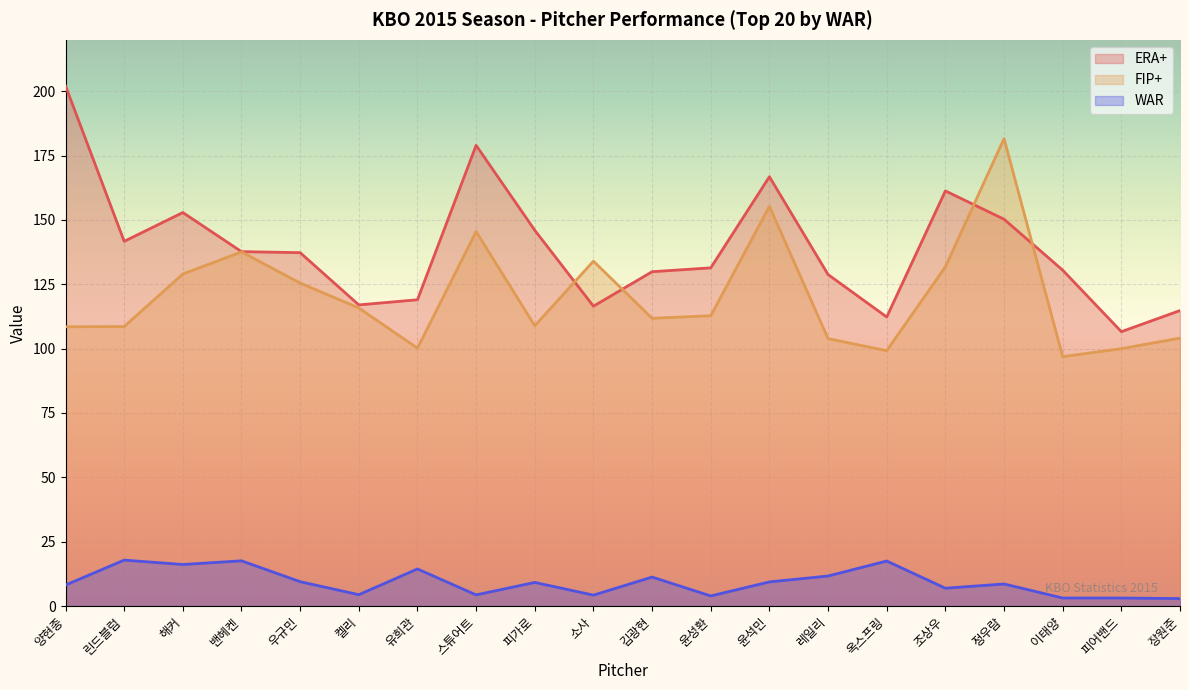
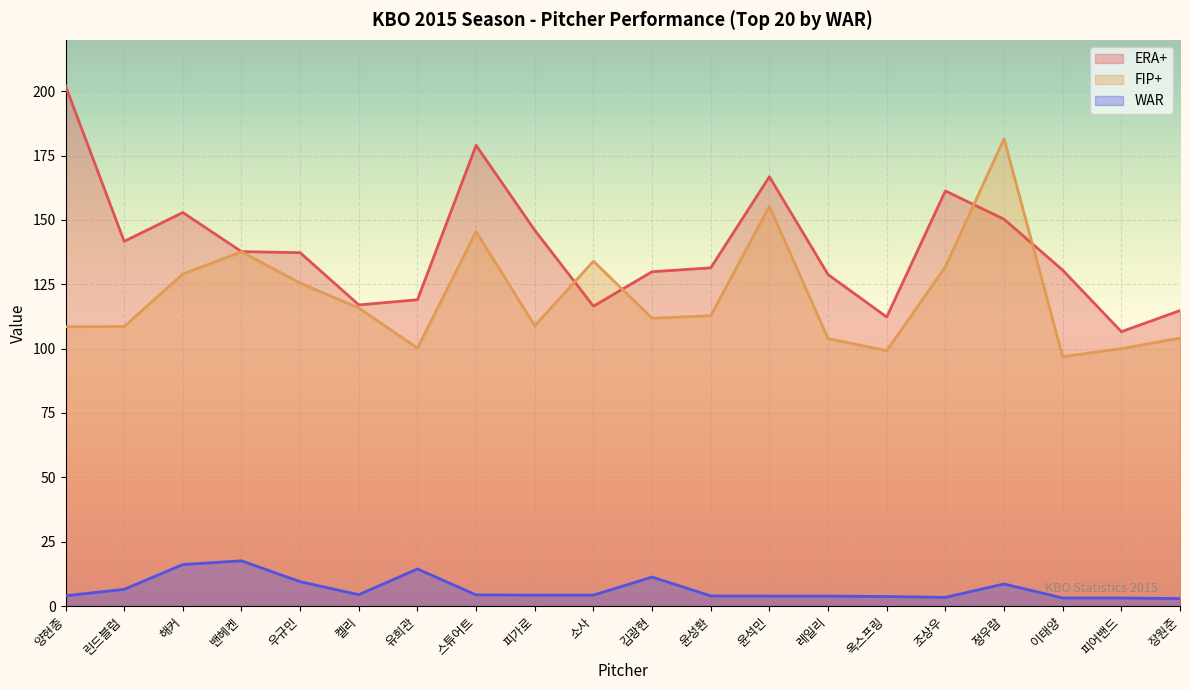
WAR, 양현종: 8 -> 4
WAR, 린드블럼: 18 -> 6
WAR, 피가로: 9 -> 4
WAR, 윤석민: 9 -> 4
WAR, 레일리: 12 -> 4
WAR, 옥스프링: 17 -> 4
WAR, 조상우: 7 -> 3
